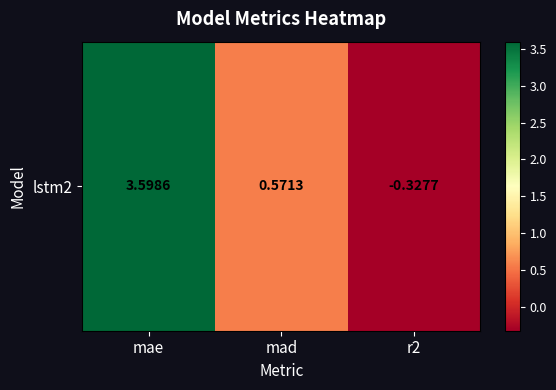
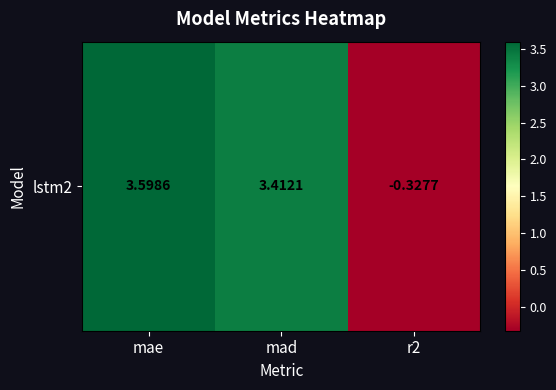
lstm2, mad: 0.5713 -> 3.4121
